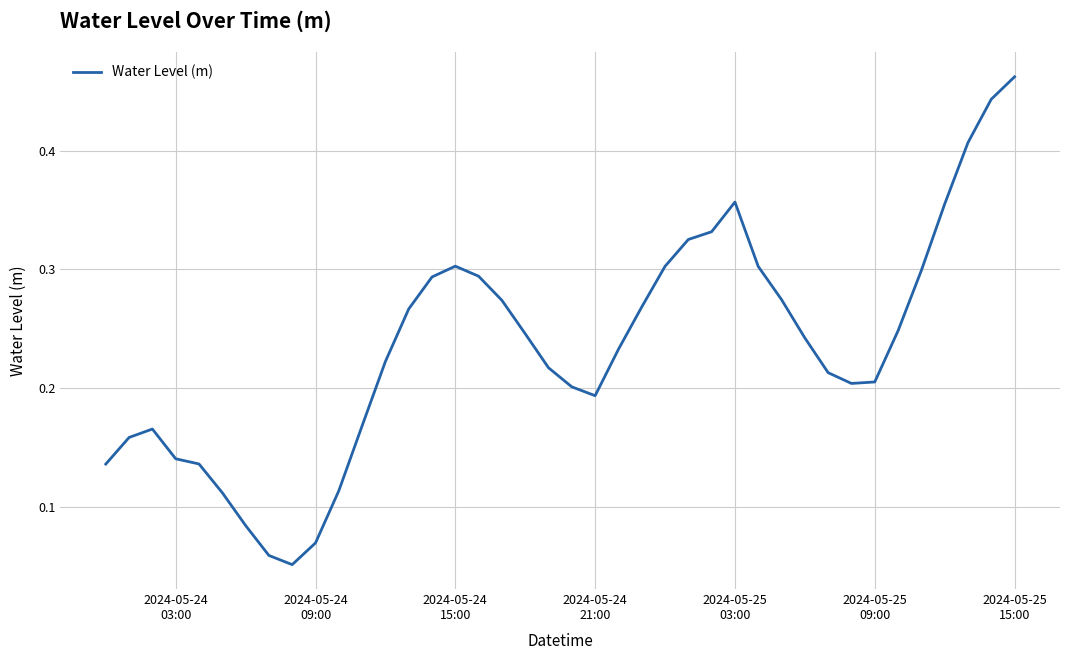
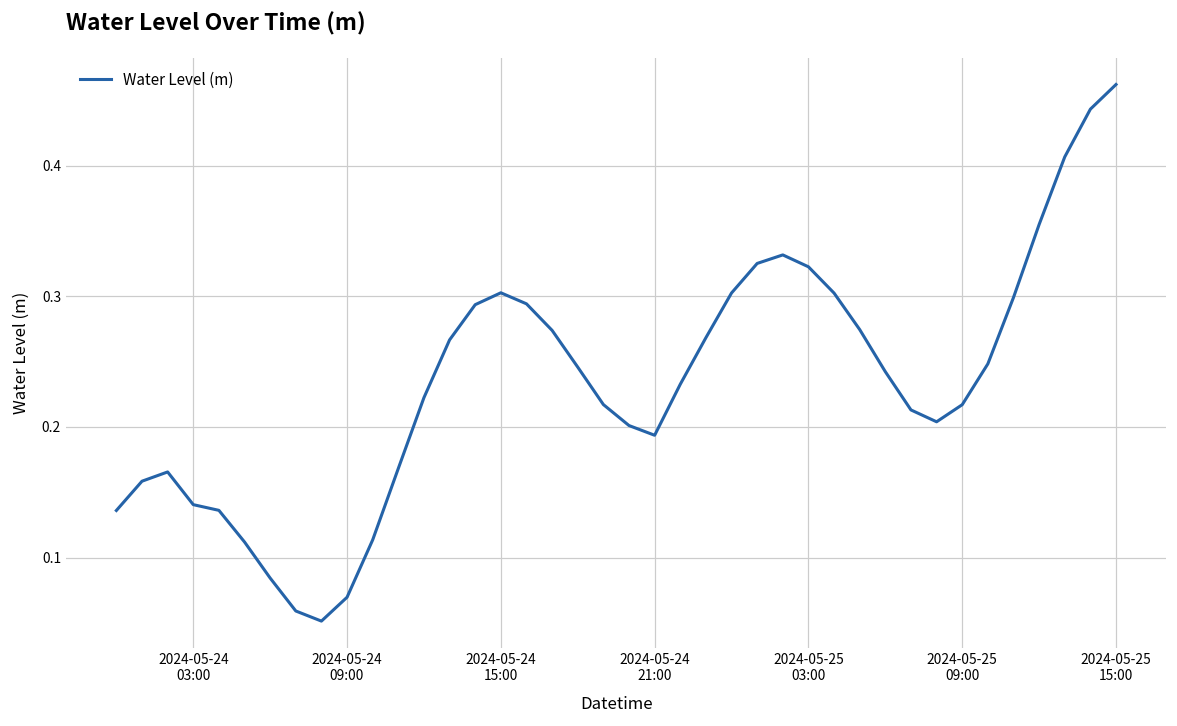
2024-05-25 03:00: 0.357 -> 0.323
2024-05-25 09:00: 0.205 -> 0.217
